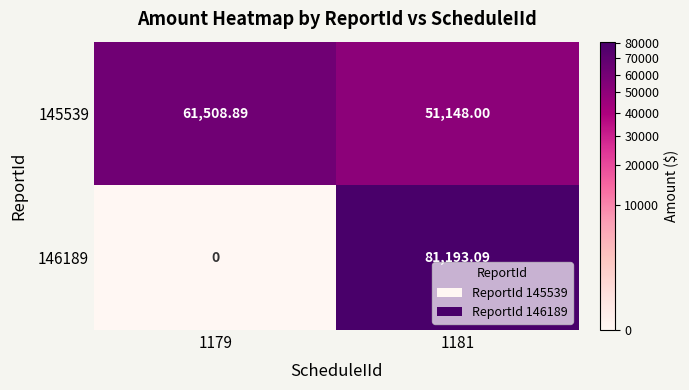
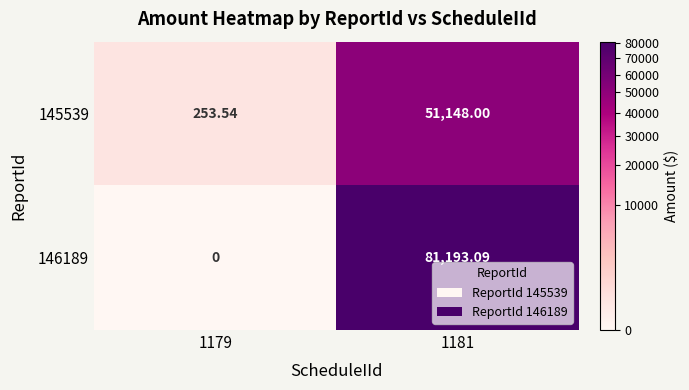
145539, 1179: 61,508.89 -> 253.54
